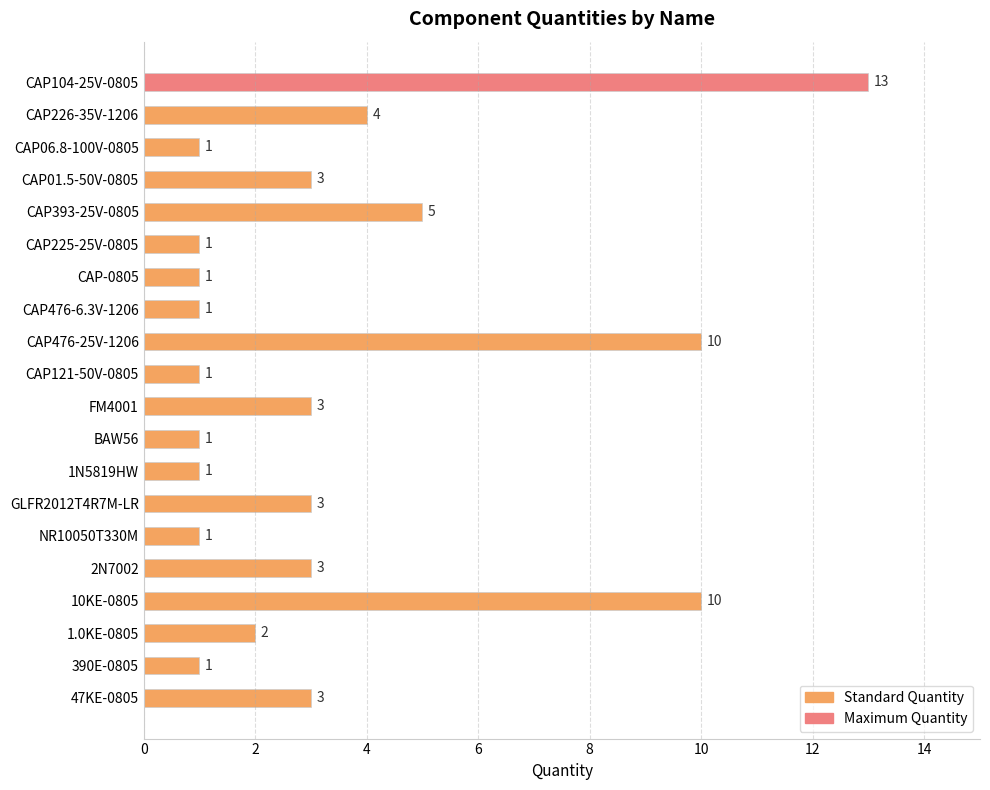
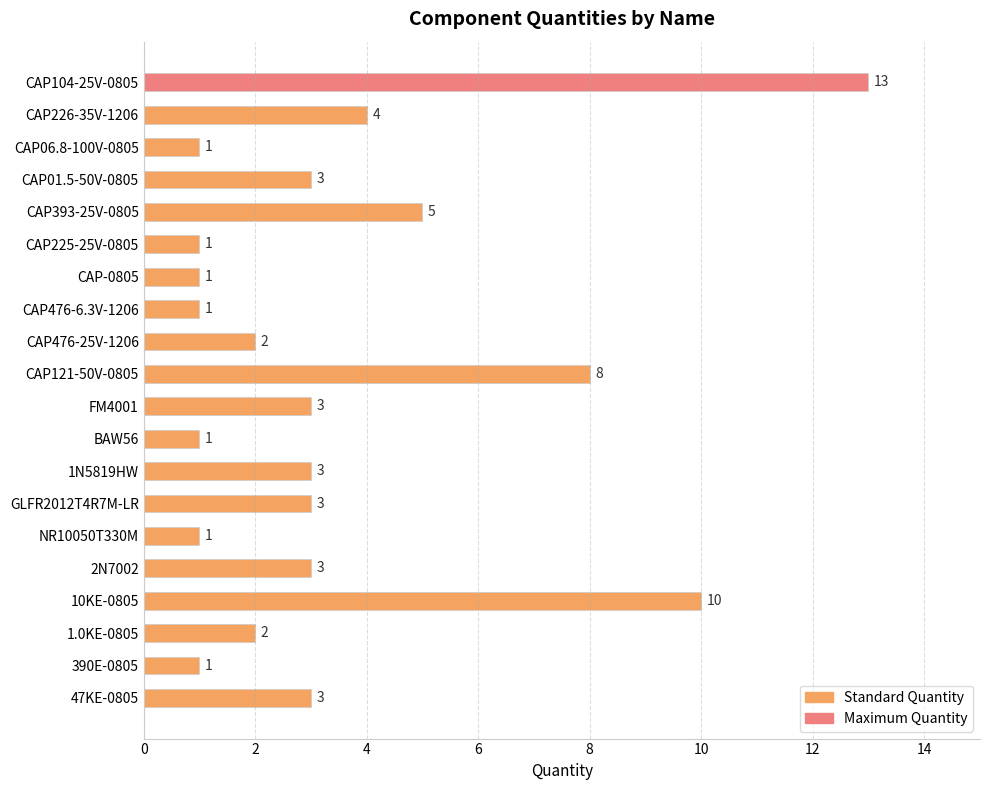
CAP476-25V-1206: 10 -> 2
CAP121-50V-0805: 1 -> 8
1N5819HW: 1 -> 3
